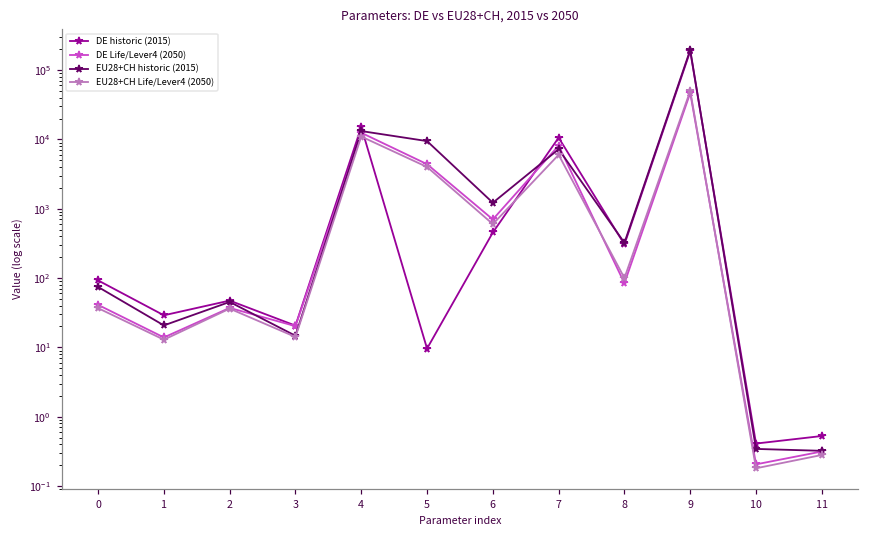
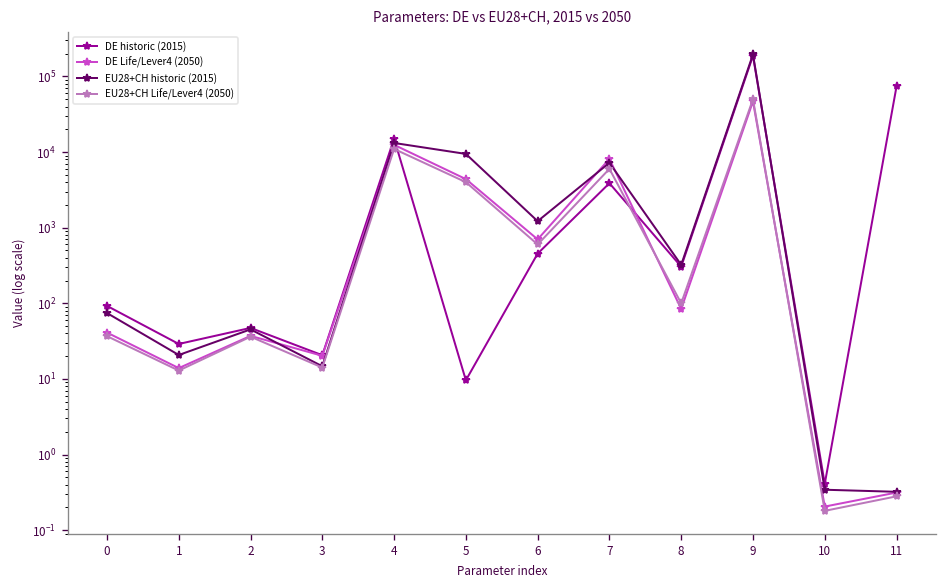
DE historic (2015), 7: 11000 -> 4000
DE historic (2015), 11: 0.5 -> 70000
